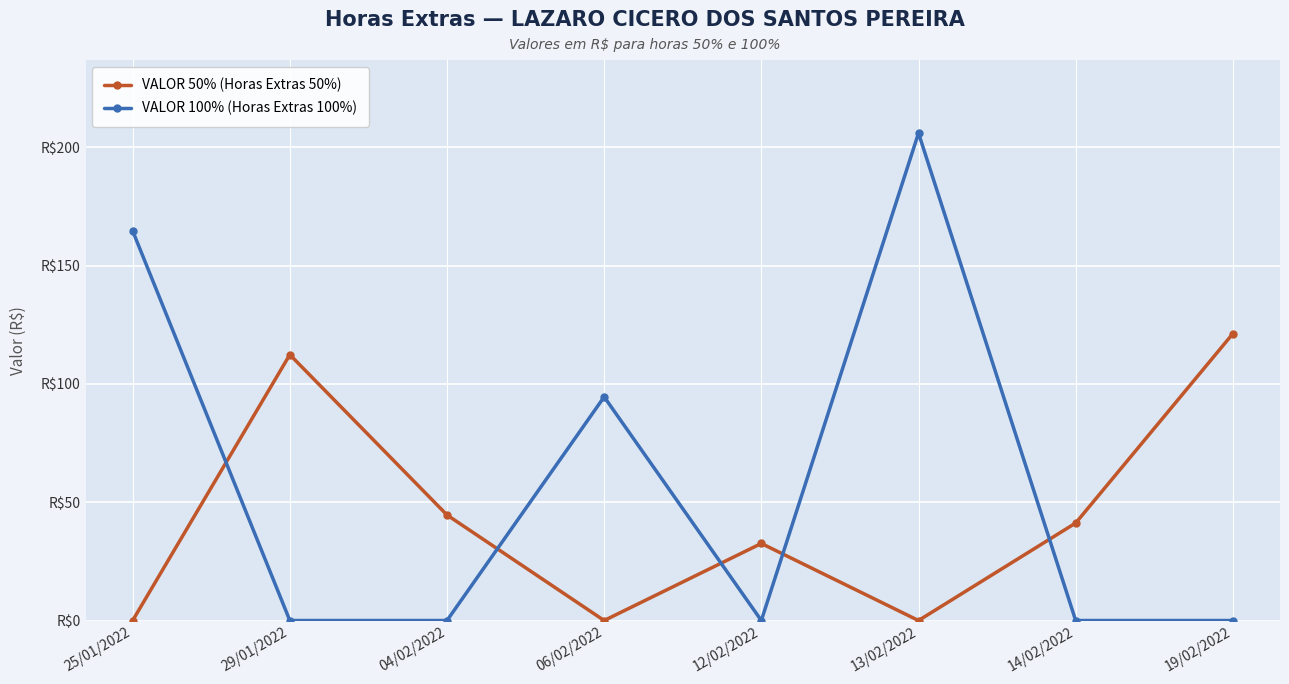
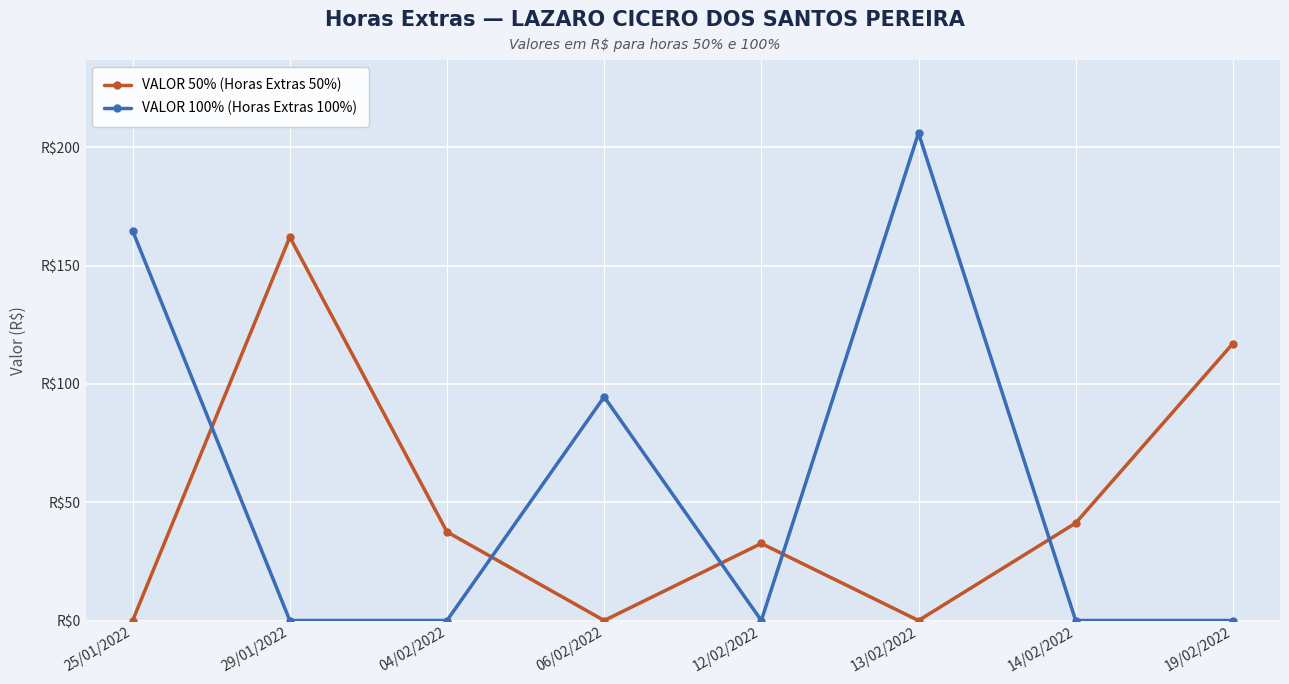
VALOR 50% (Horas Extras 50%), 29/01/2022: R$112 -> R$162
VALOR 50% (Horas Extras 50%), 04/02/2022: R$45 -> R$37
VALOR 50% (Horas Extras 50%), 19/02/2022: R$121 -> R$117
